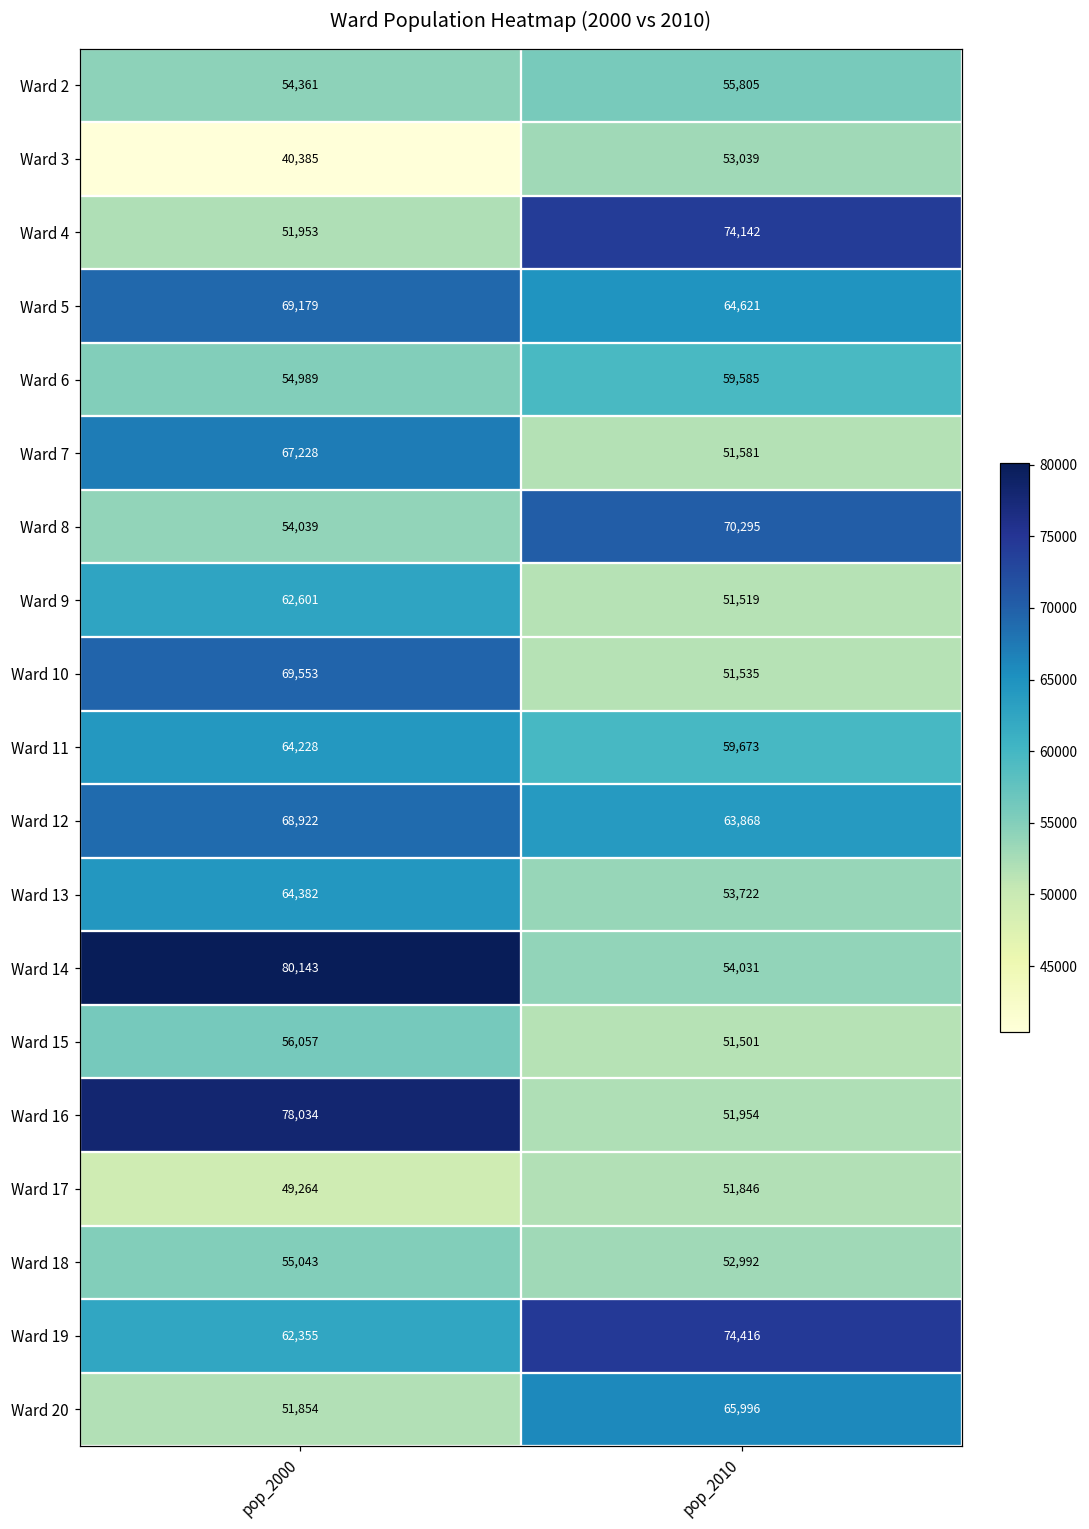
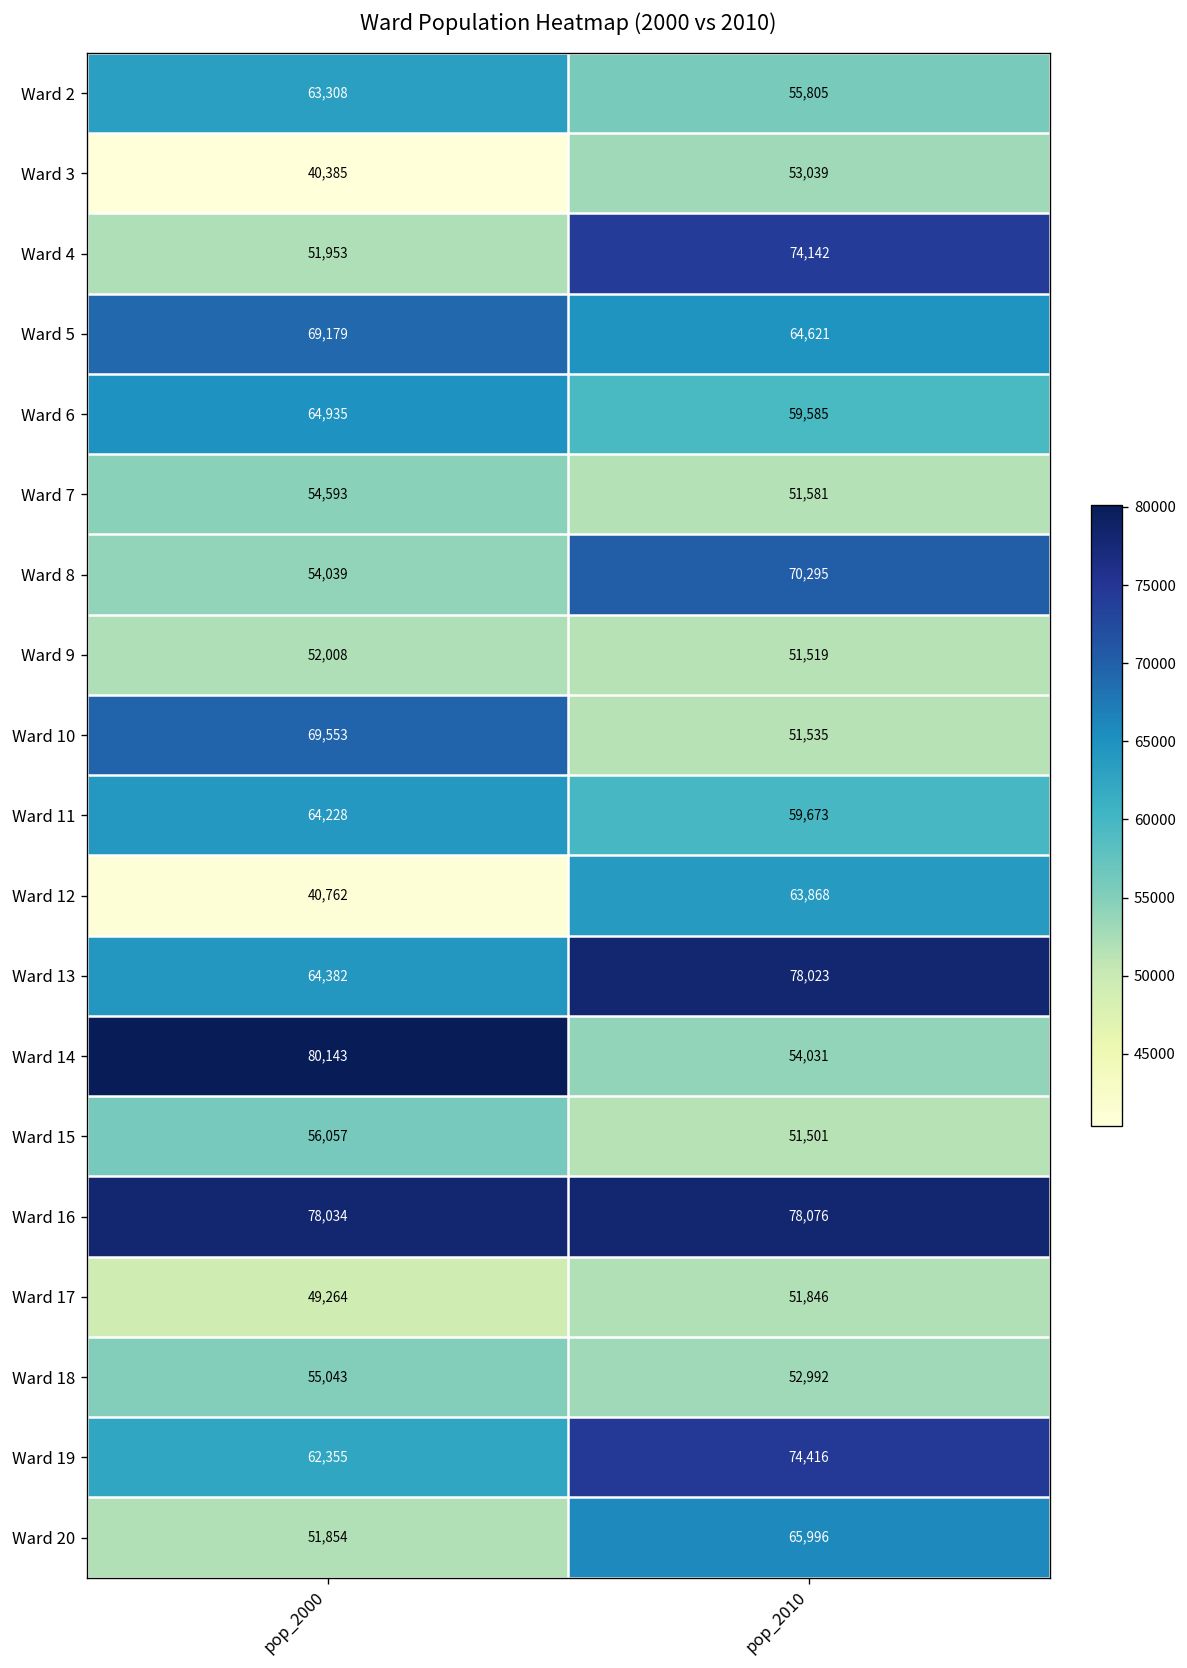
Ward 2, pop_2000: 54,361 -> 63,308
Ward 6, pop_2000: 54,989 -> 64,935
Ward 7, pop_2000: 67,228 -> 54,593
Ward 9, pop_2000: 62,601 -> 52,008
Ward 12, pop_2000: 68,922 -> 40,762
Ward 13, pop_2010: 53,722 -> 78,023
Ward 16, pop_2010: 51,954 -> 78,076
